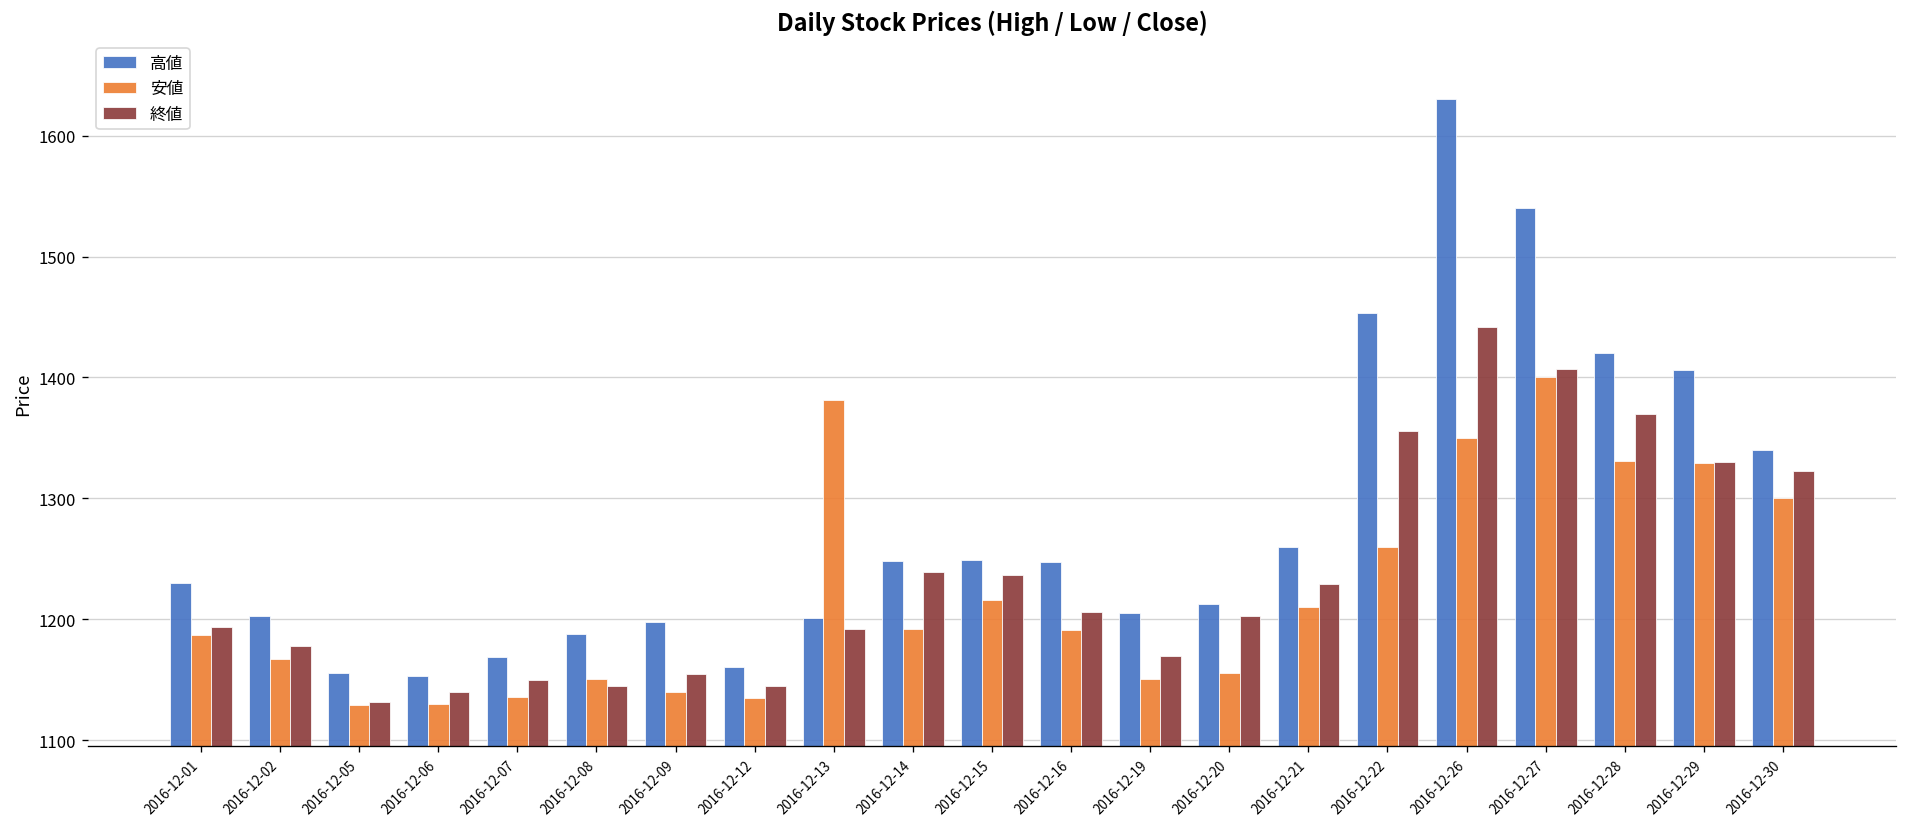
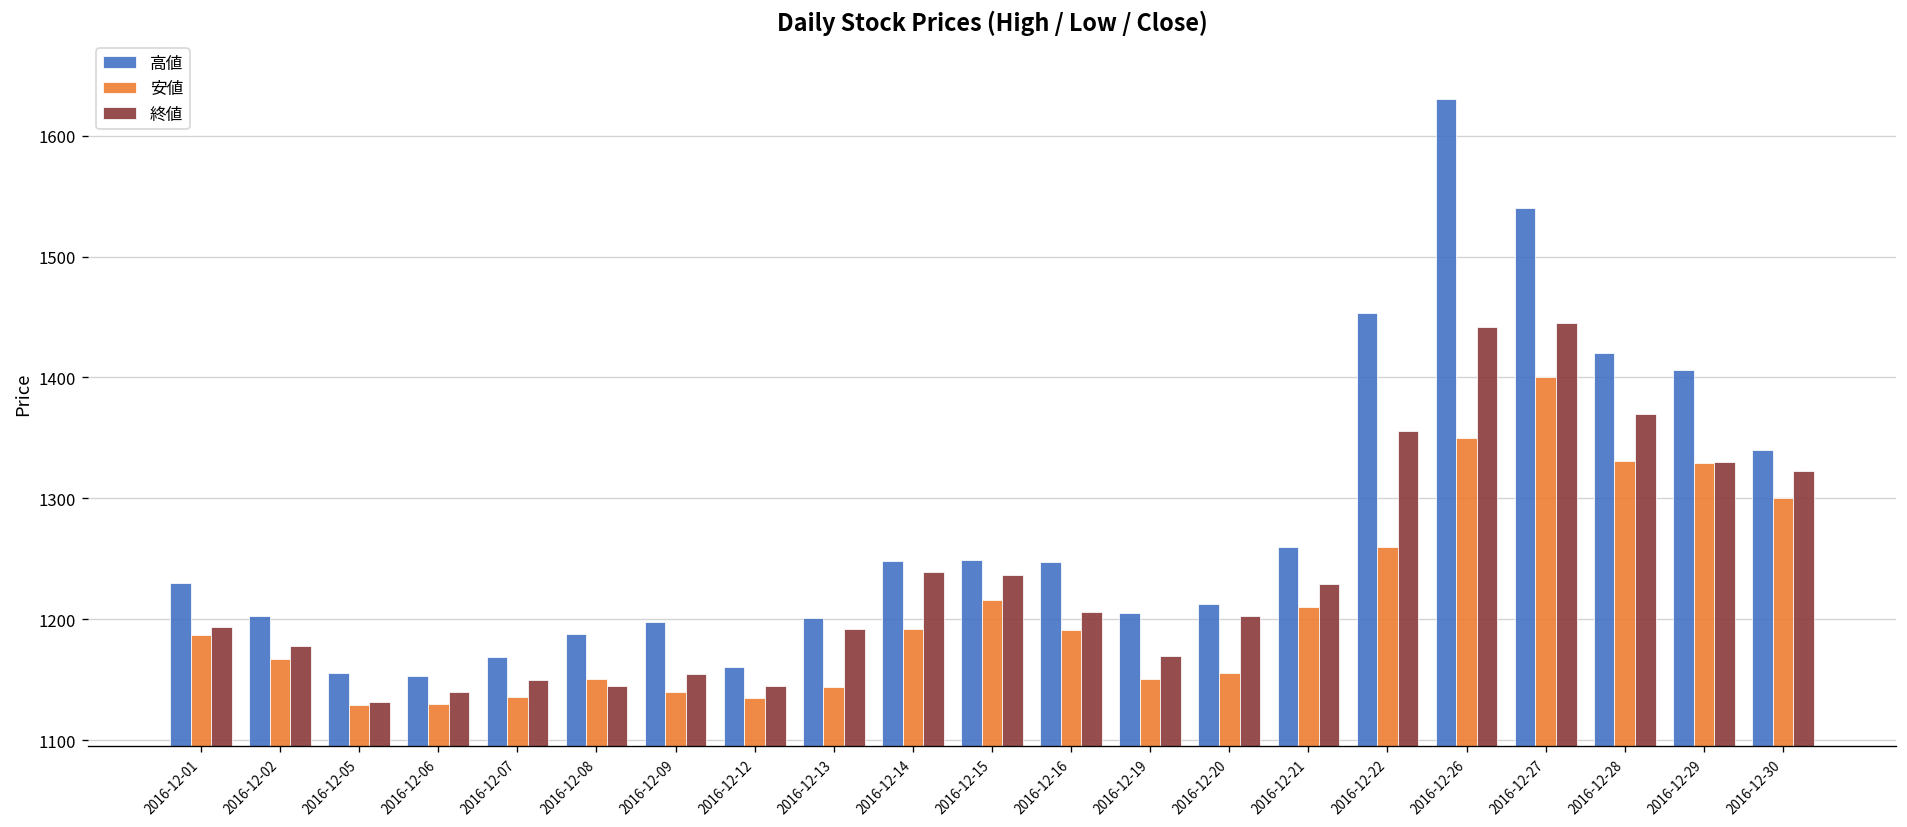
安値, 2016-12-13: 1381 -> 1144
終値, 2016-12-27: 1407 -> 1445
